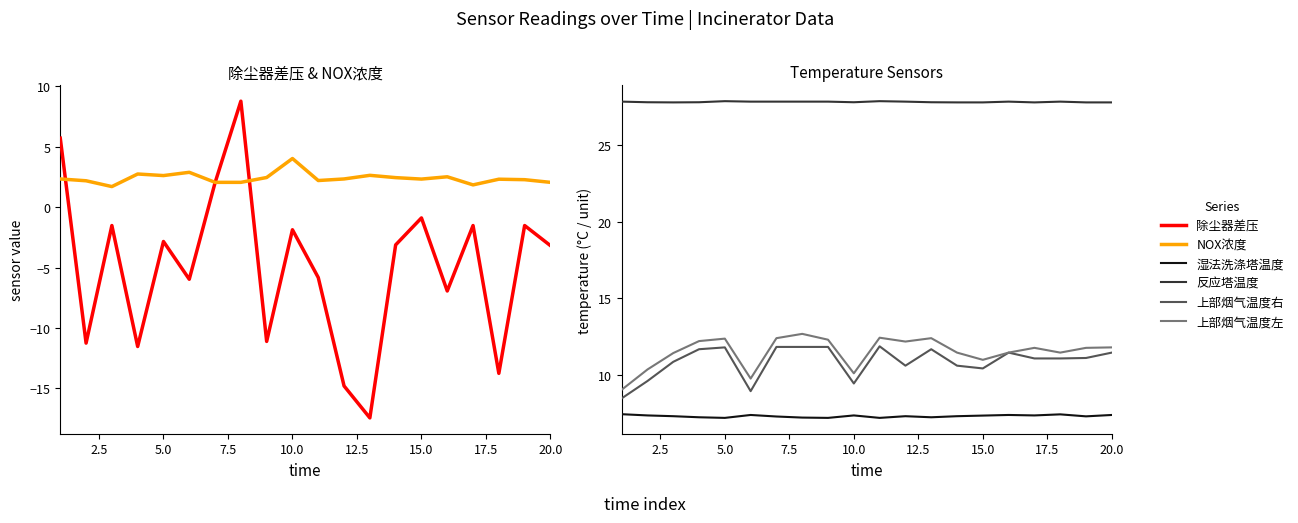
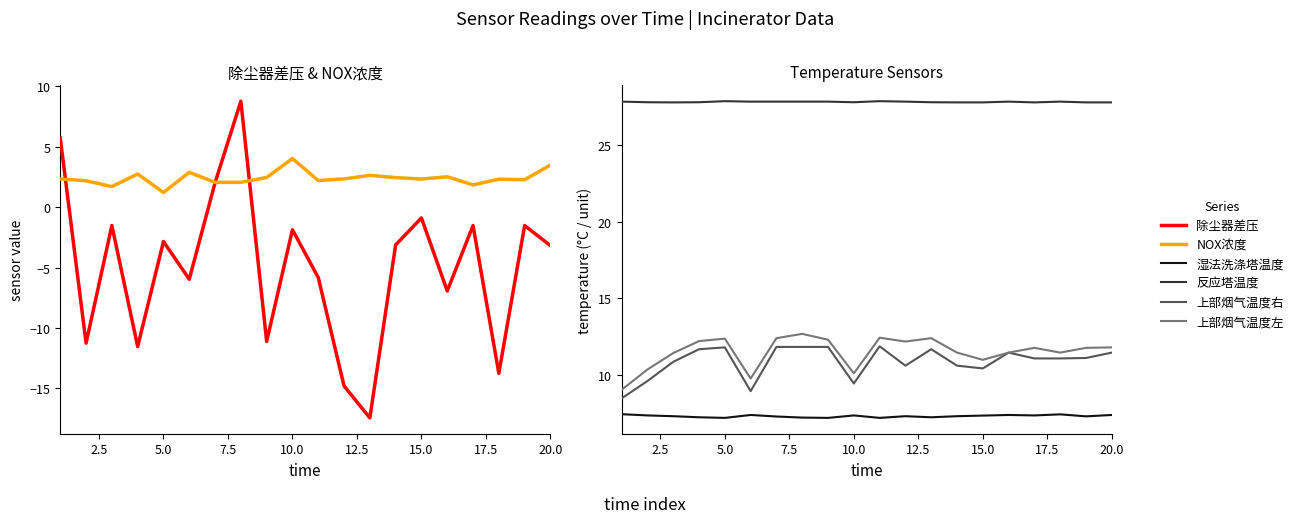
除尘器差压 & NOX浓度, NOX浓度, 5.0: 2.6 -> 1.2
除尘器差压 & NOX浓度, NOX浓度, 20.0: 2.0 -> 3.5
